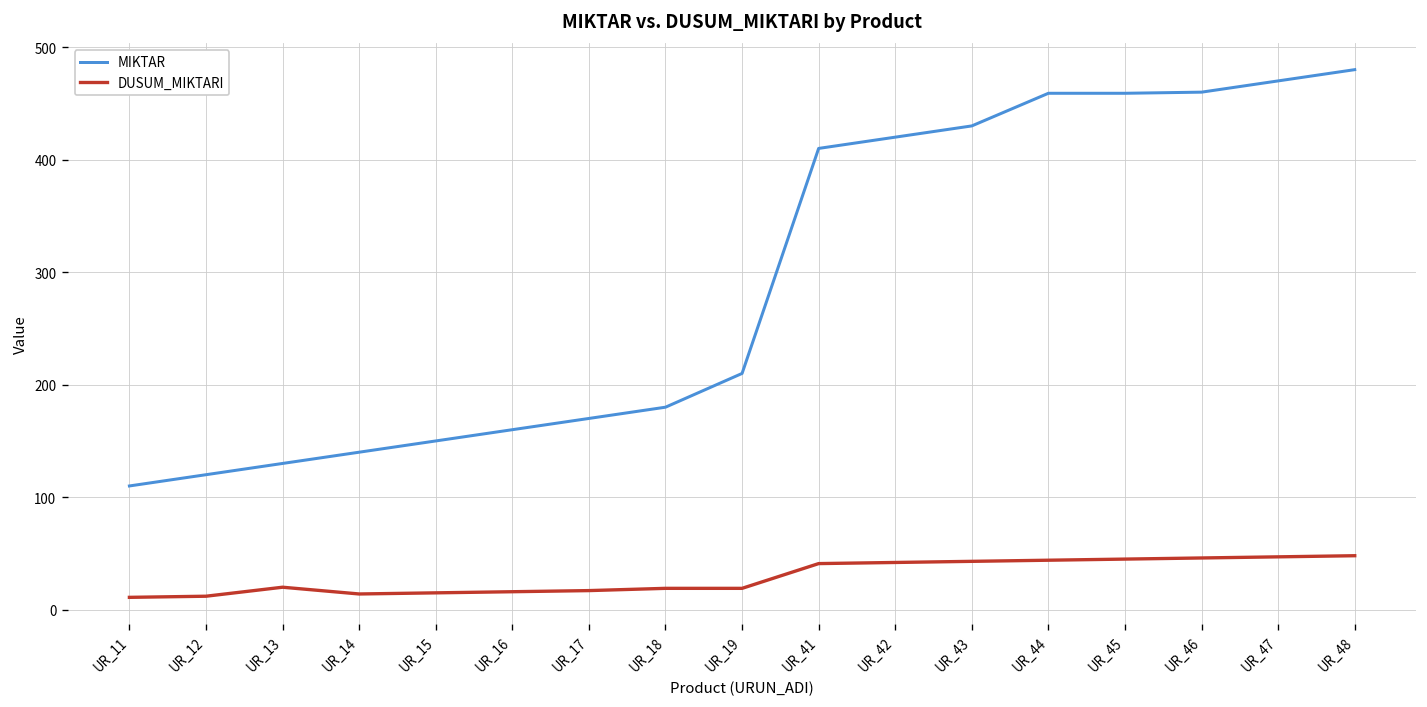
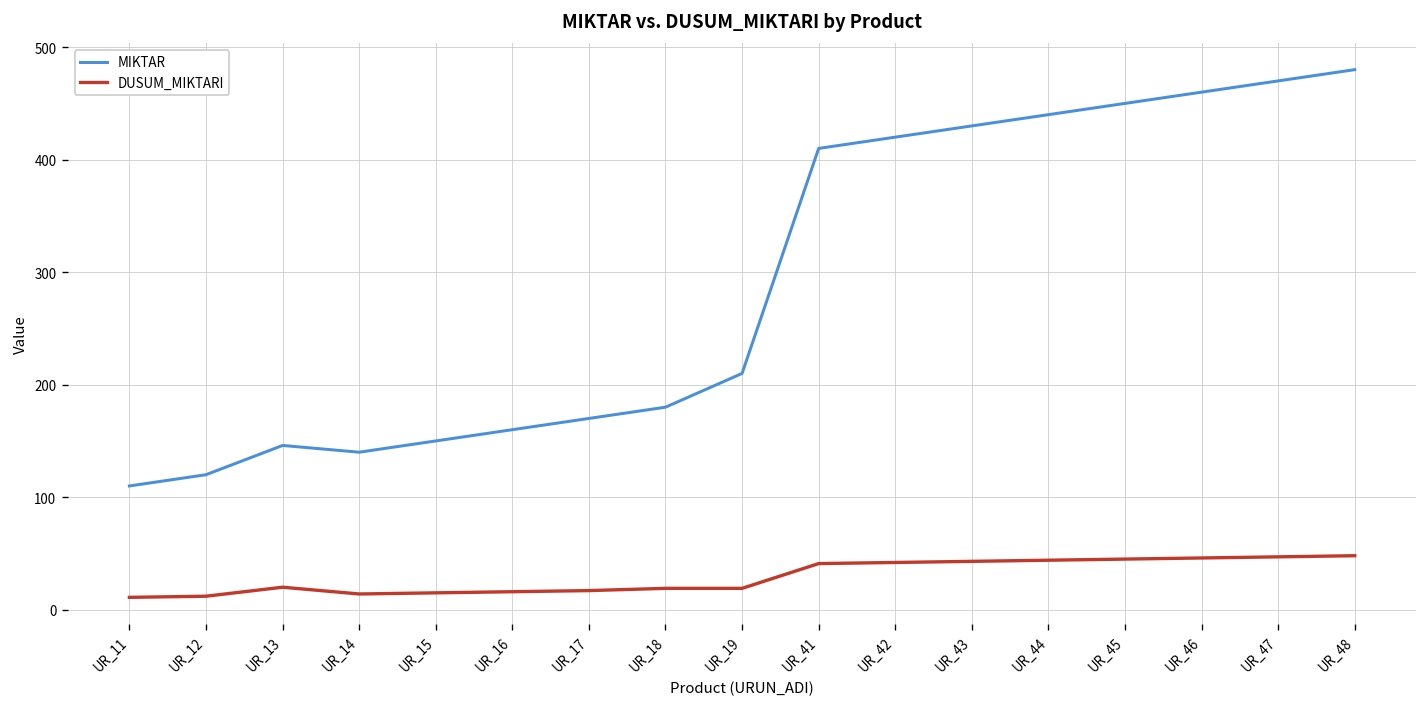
MIKTAR, UR_13: 130 -> 150
MIKTAR, UR_44: 460 -> 440
MIKTAR, UR_45: 460 -> 450
